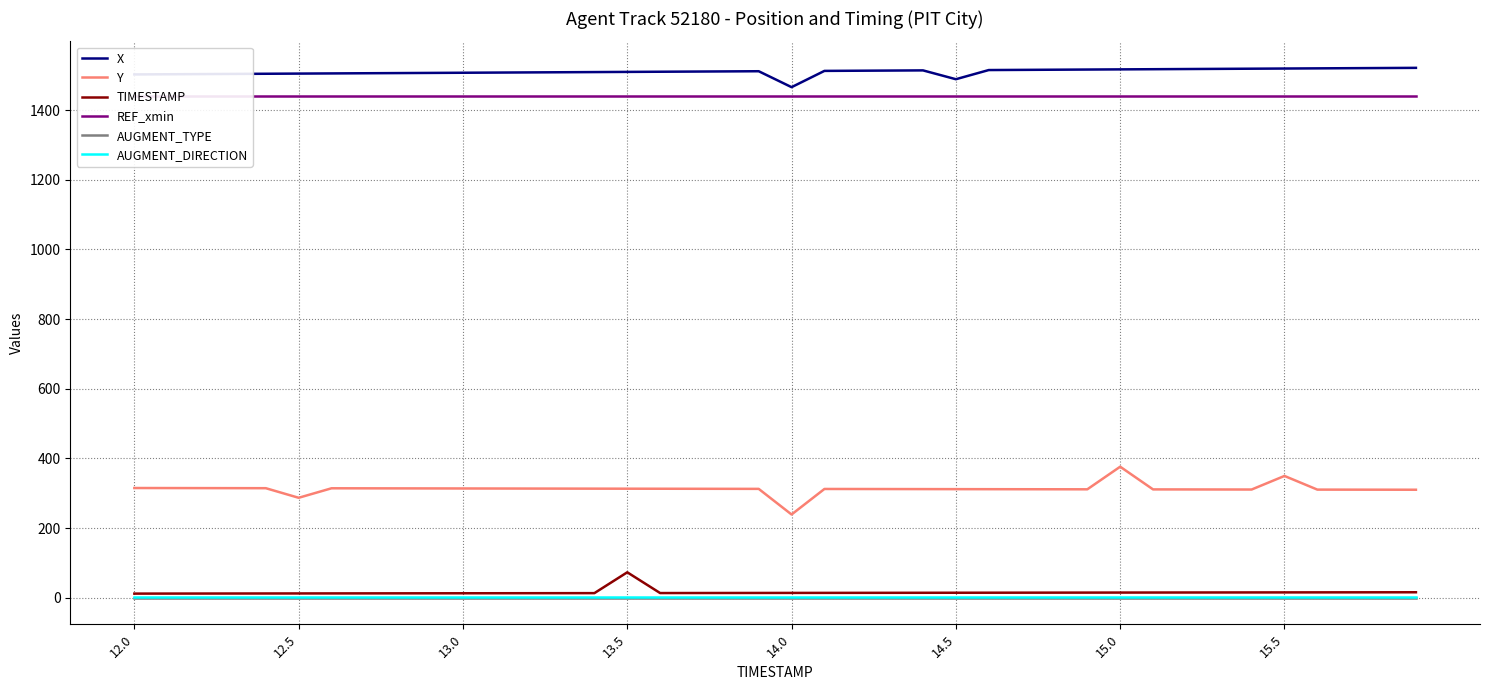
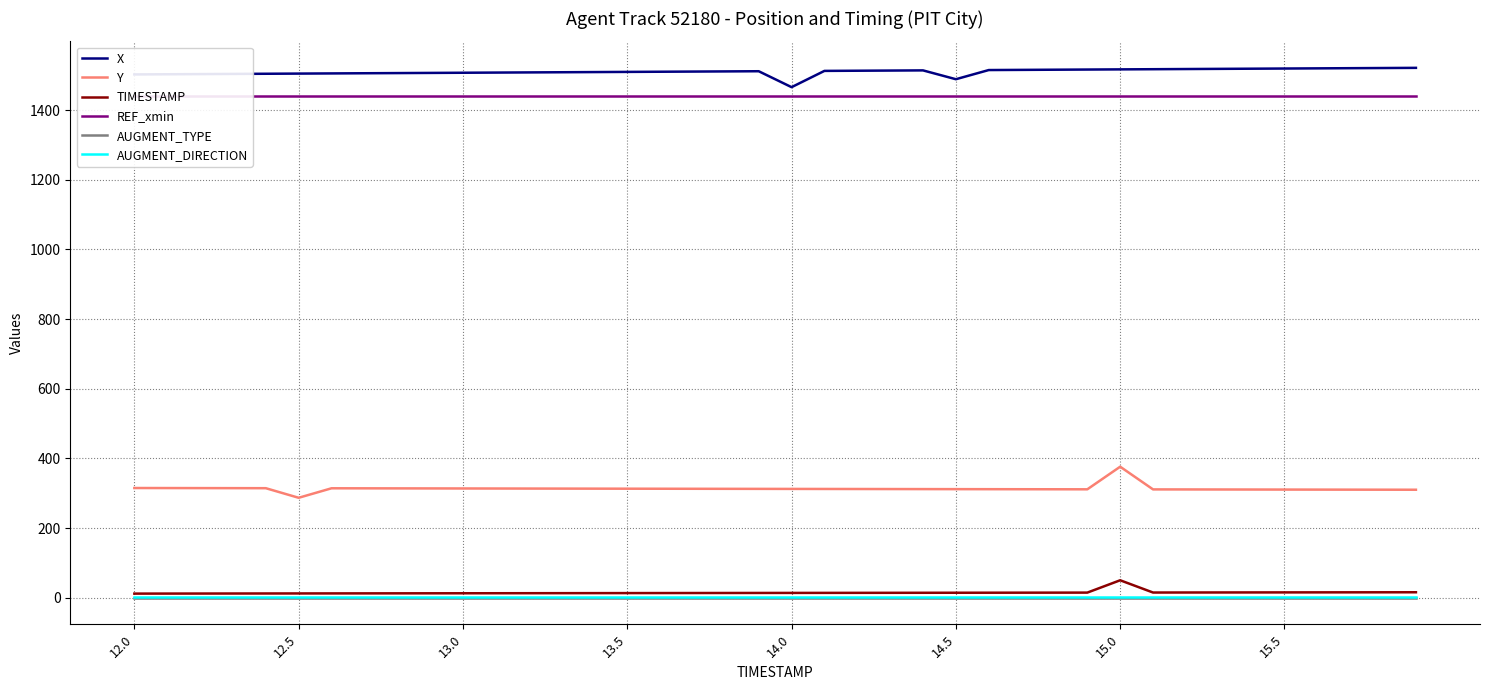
TIMESTAMP, 13.5: 70 -> 10
Y, 14.0: 240 -> 310
TIMESTAMP, 15.0: 20 -> 50
Y, 15.5: 350 -> 310
